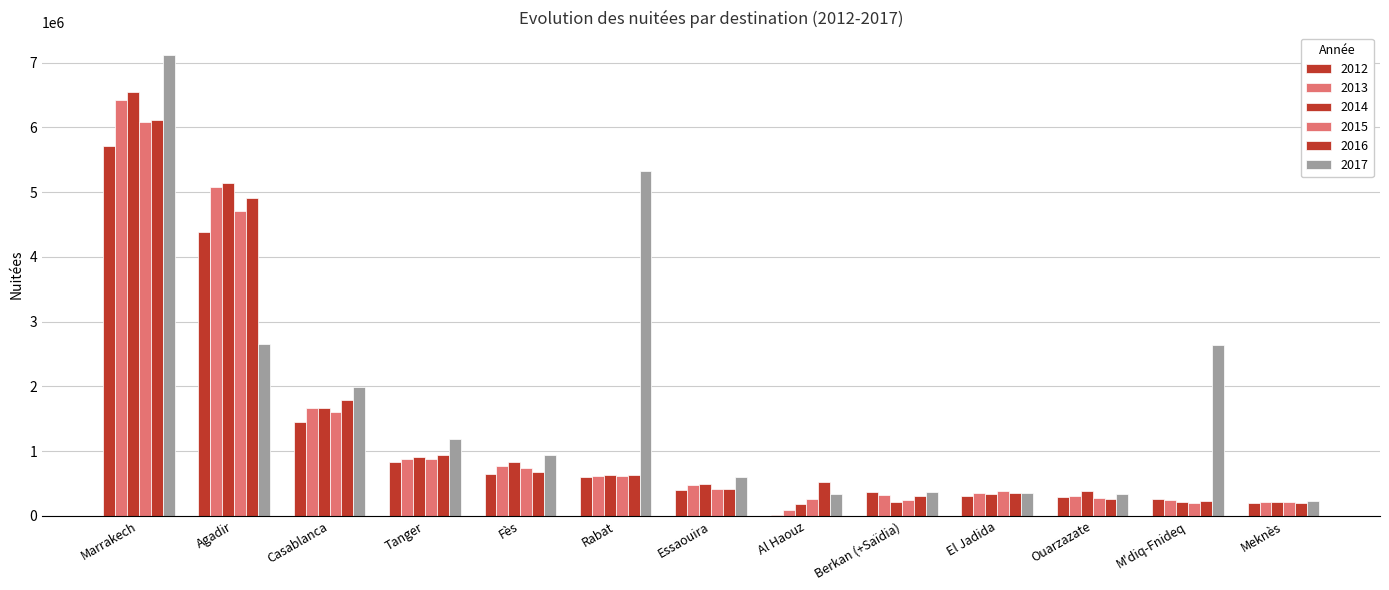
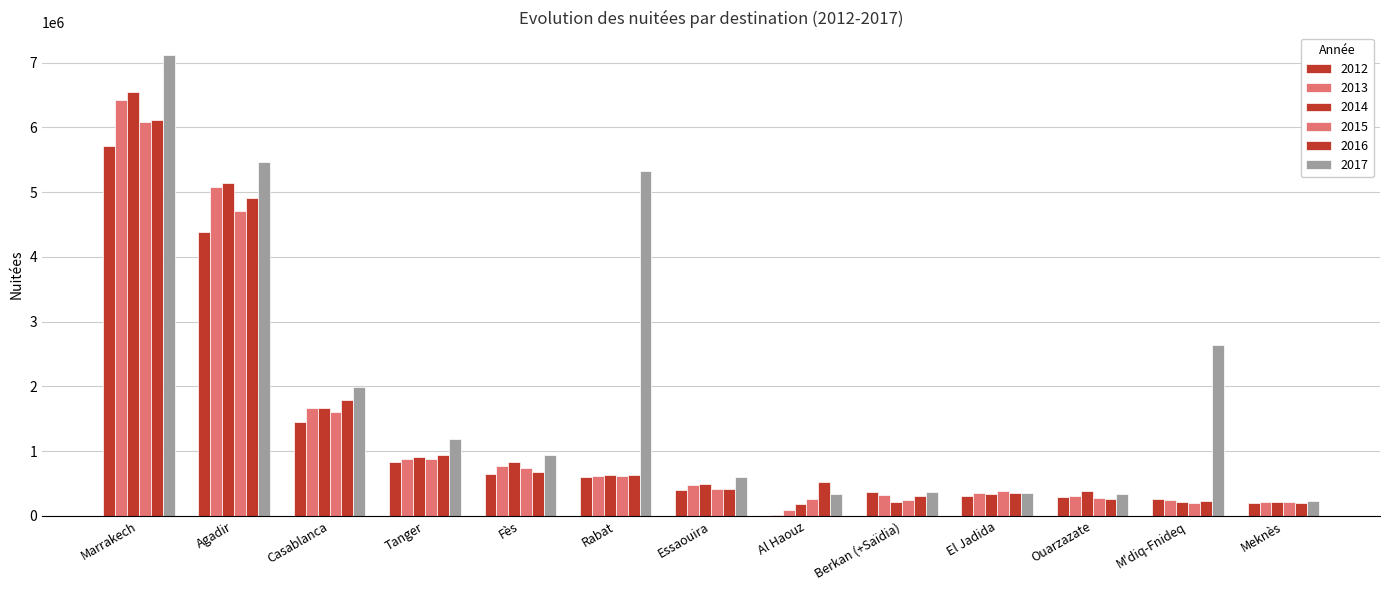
2017, Agadir: 2700000 -> 5500000
